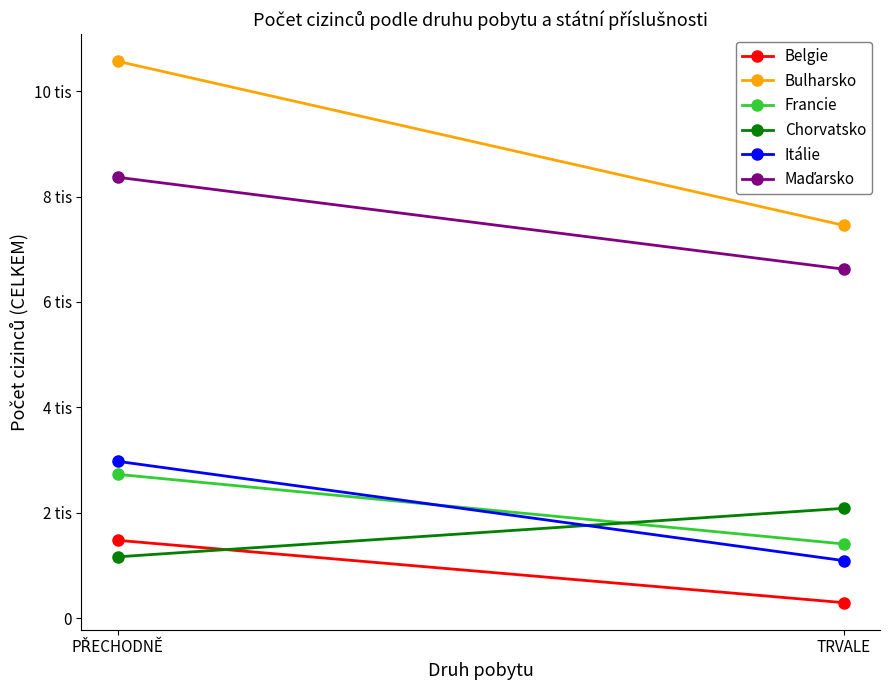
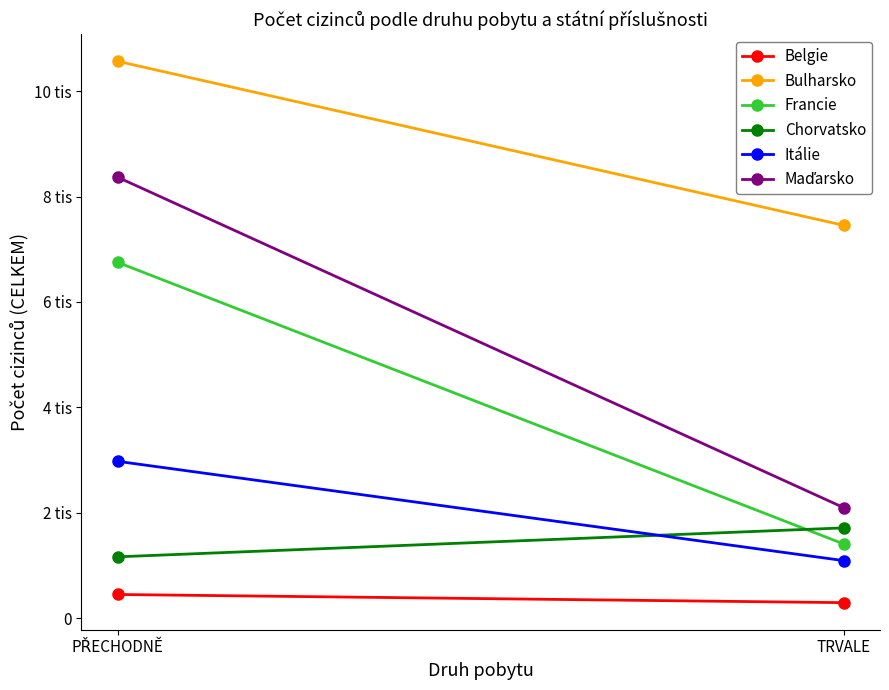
Belgie, PŘECHODNĚ: 1.5 tis -> 0.4 tis
Francie, PŘECHODNĚ: 2.7 tis -> 6.8 tis
Chorvatsko, TRVALE: 2.1 tis -> 1.7 tis
Maďarsko, TRVALE: 6.6 tis -> 2.1 tis
